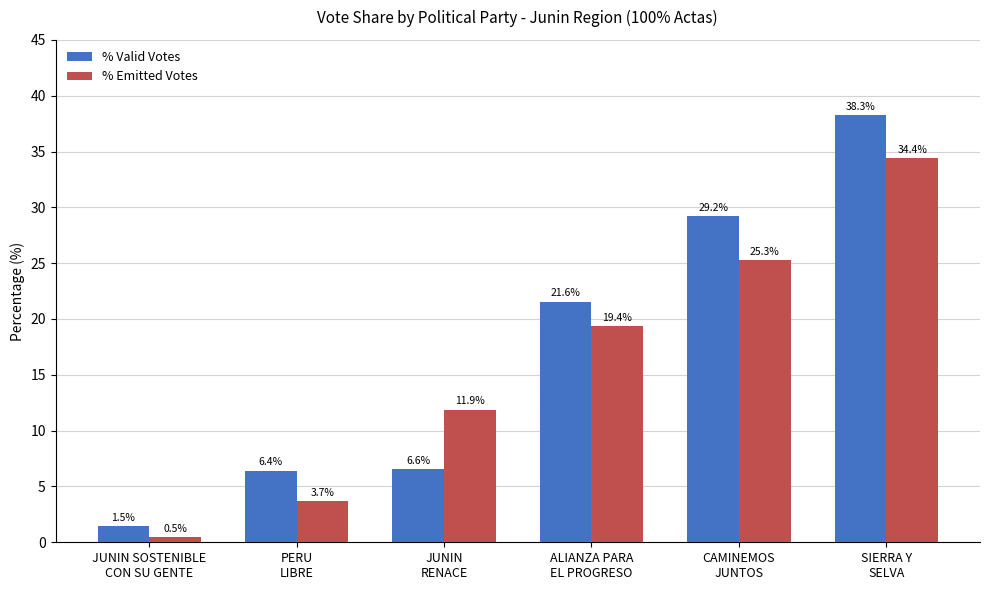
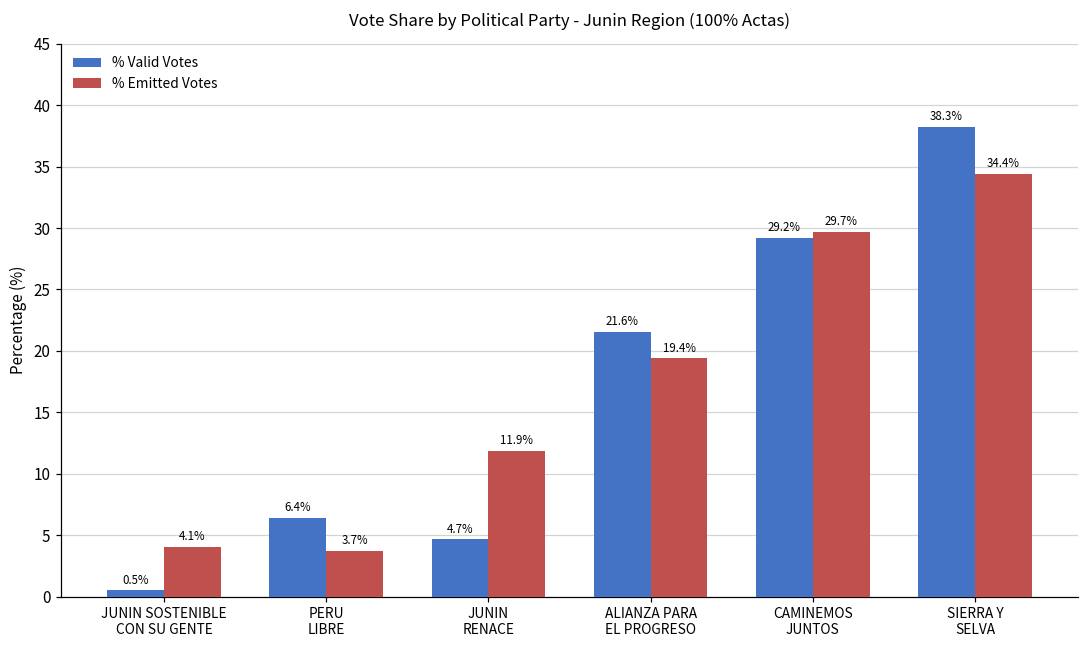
% Valid Votes, JUNIN SOSTENIBLE CON SU GENTE: 1.5% -> 0.5%
% Emitted Votes, JUNIN SOSTENIBLE CON SU GENTE: 0.5% -> 4.1%
% Valid Votes, JUNIN RENACE: 6.6% -> 4.7%
% Emitted Votes, CAMINEMOS JUNTOS: 25.3% -> 29.7%
